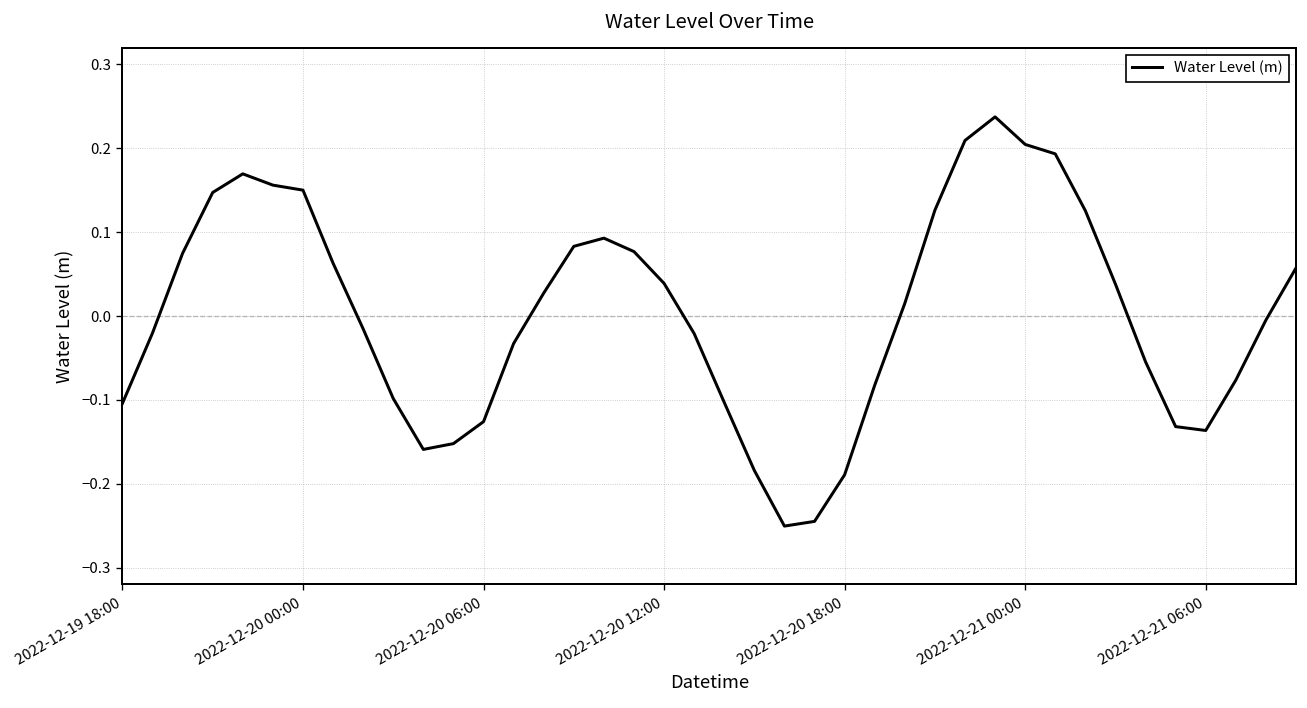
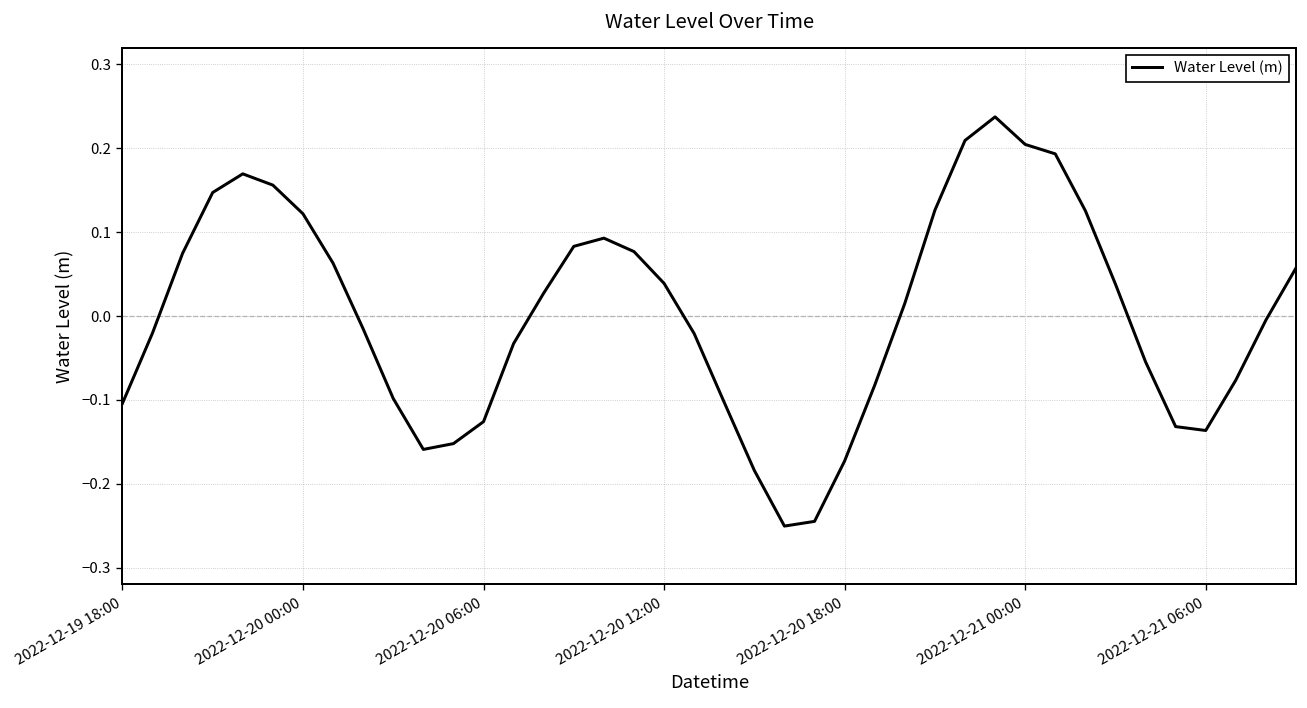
2022-12-20 00:00: 0.15 -> 0.12
2022-12-20 18:00: -0.19 -> -0.17
